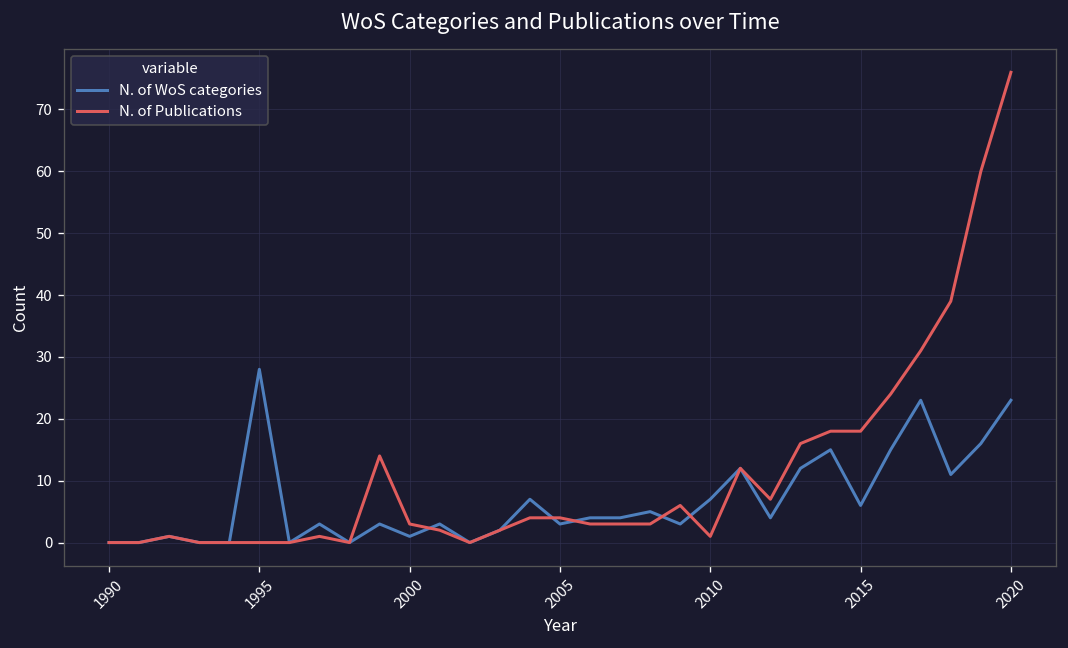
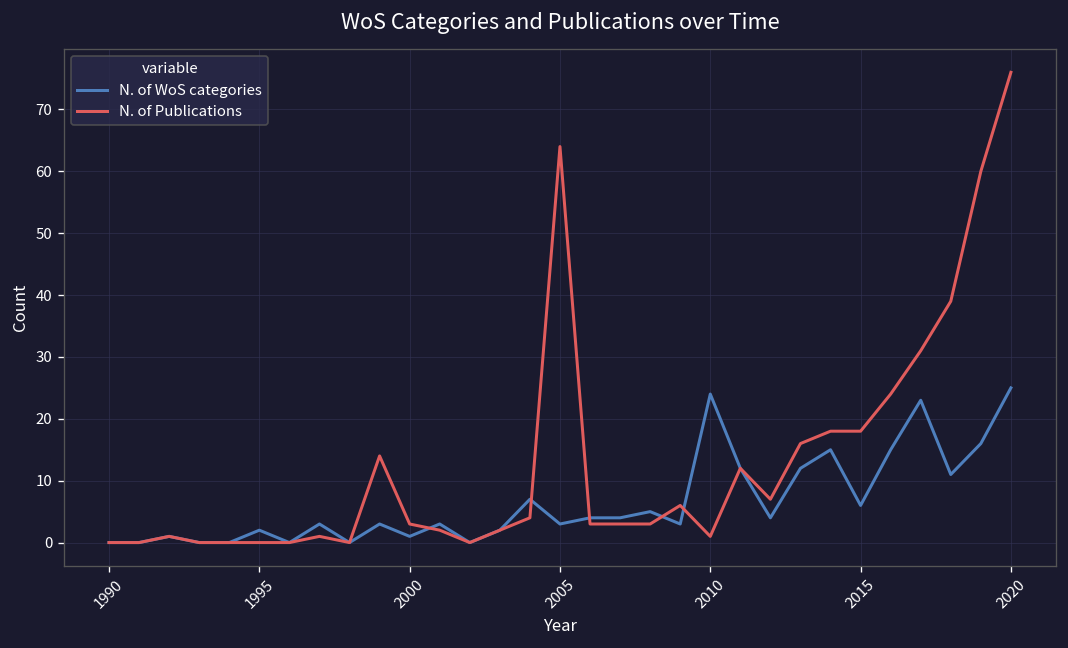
N. of WoS categories, 1995: 28 -> 2
N. of Publications, 2005: 4 -> 64
N. of WoS categories, 2010: 7 -> 24
N. of WoS categories, 2020: 23 -> 25
